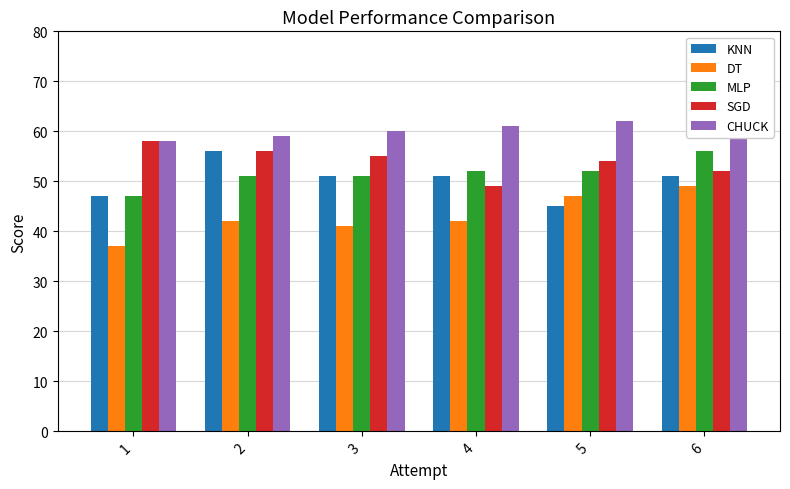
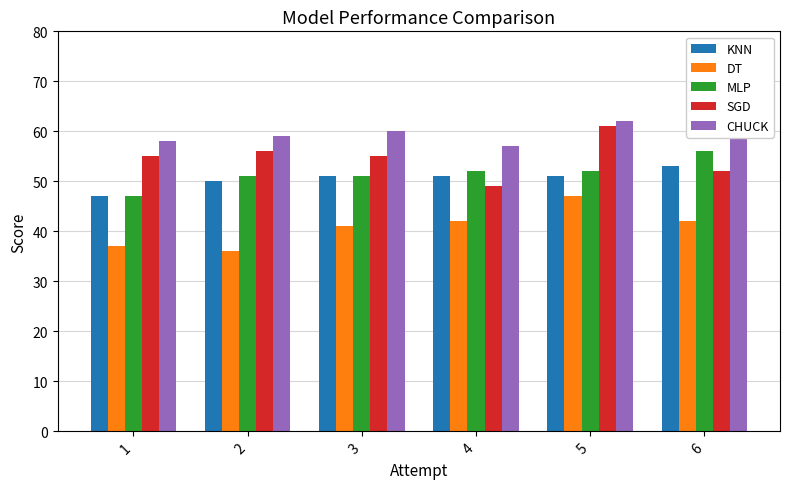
SGD, 1: 58 -> 55
KNN, 2: 56 -> 50
DT, 2: 42 -> 36
CHUCK, 4: 61 -> 57
KNN, 5: 45 -> 51
SGD, 5: 54 -> 61
KNN, 6: 51 -> 53
DT, 6: 49 -> 42
